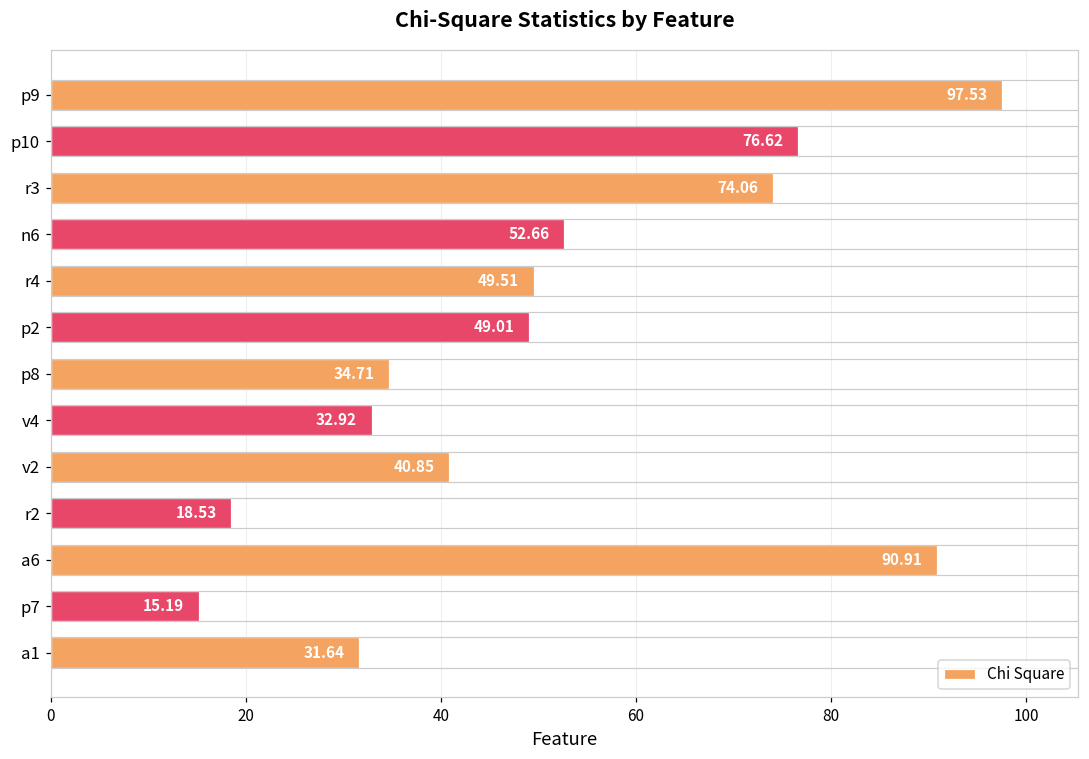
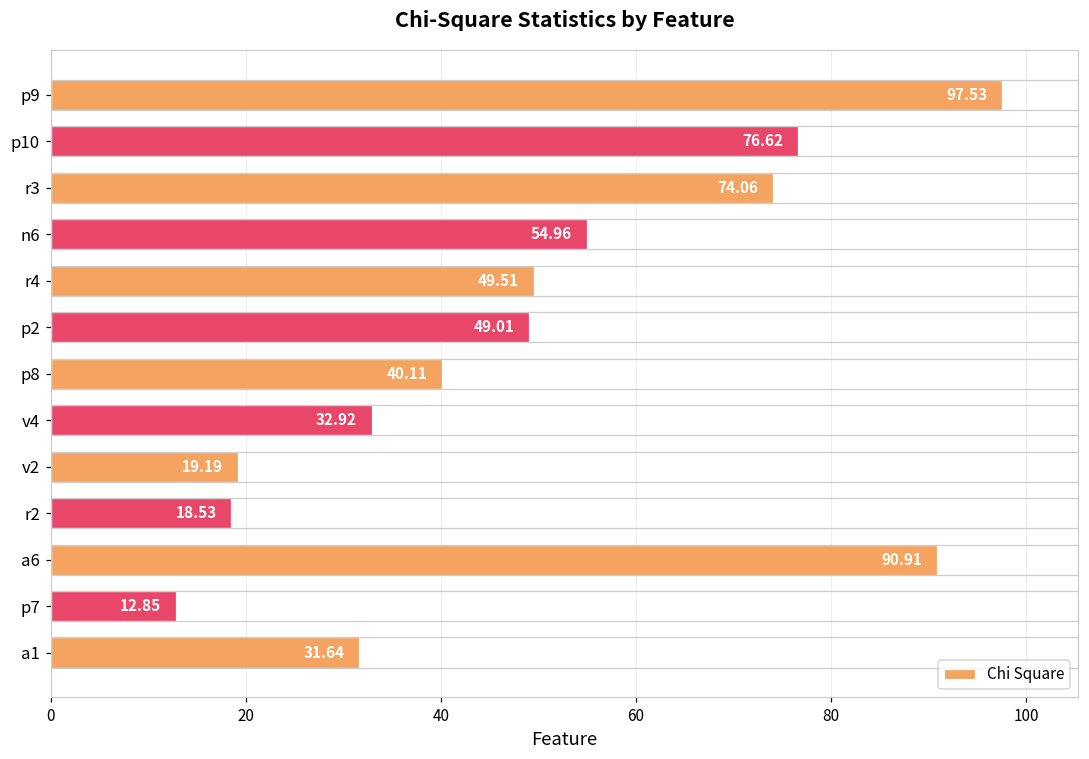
n6: 52.66 -> 54.96
p8: 34.71 -> 40.11
v2: 40.85 -> 19.19
p7: 15.19 -> 12.85
